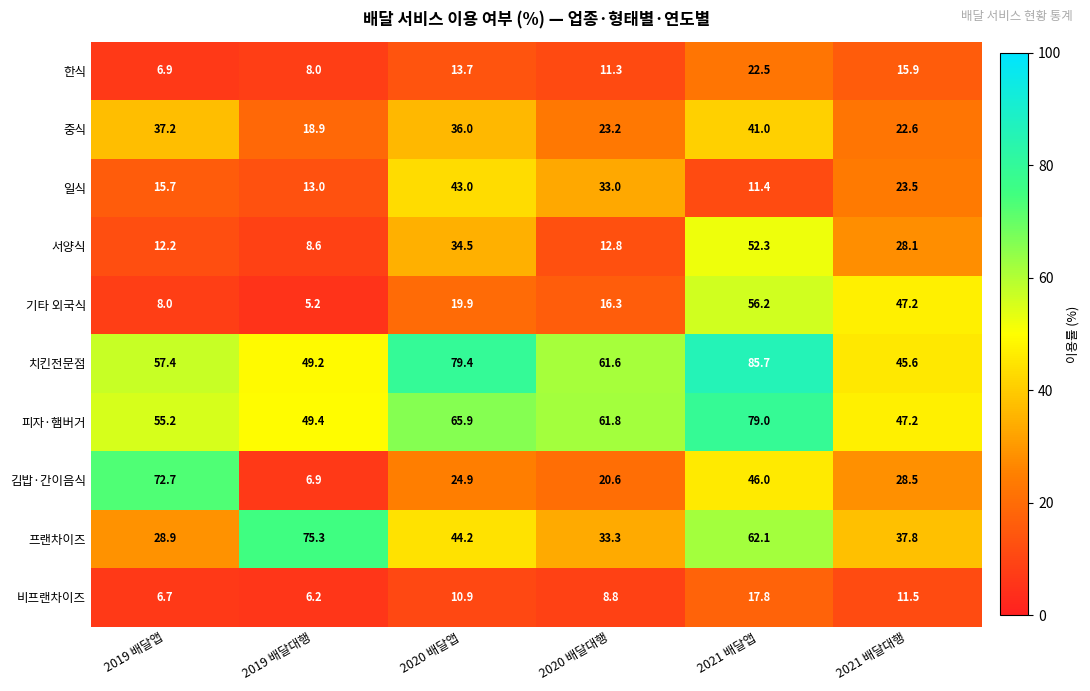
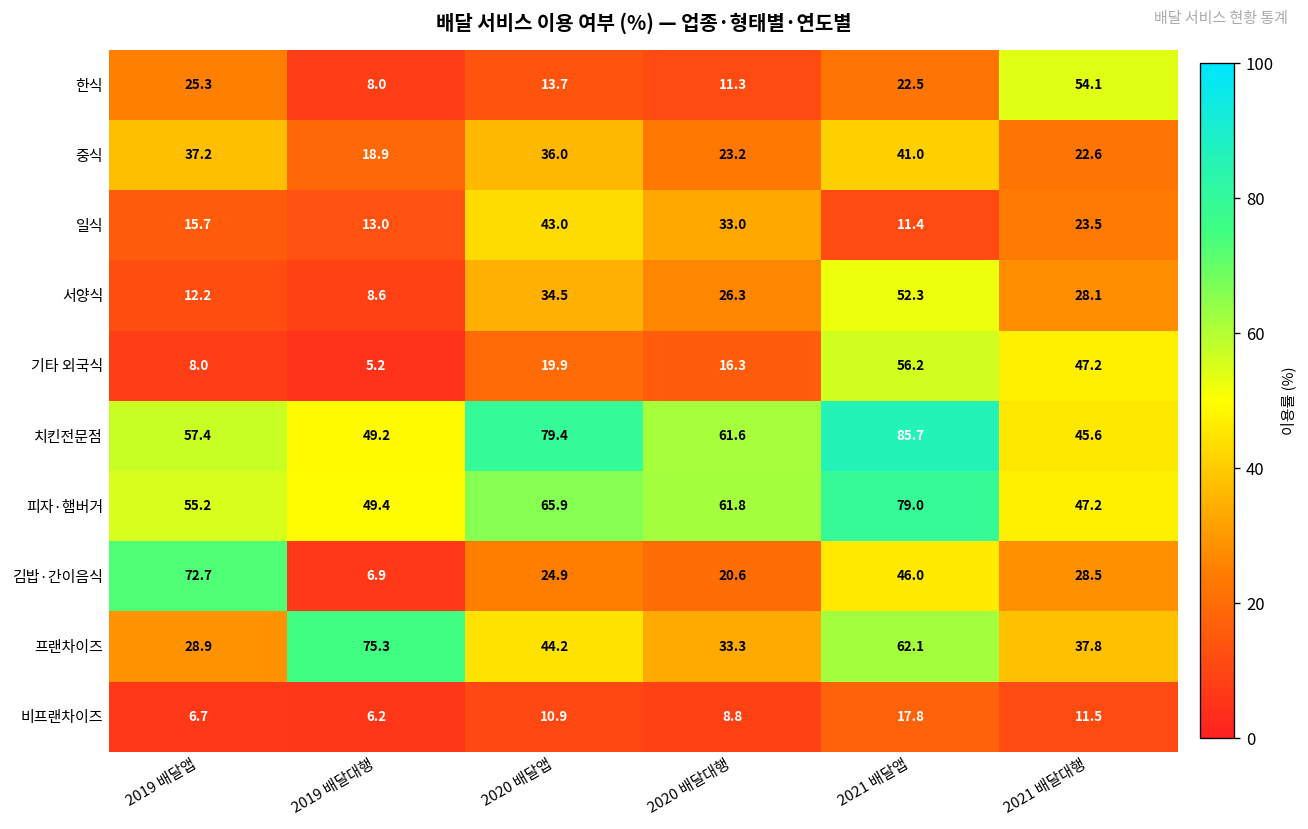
한식, 2019 배달앱: 6.9 -> 25.3
한식, 2021 배달대행: 15.9 -> 54.1
서양식, 2020 배달대행: 12.8 -> 26.3
